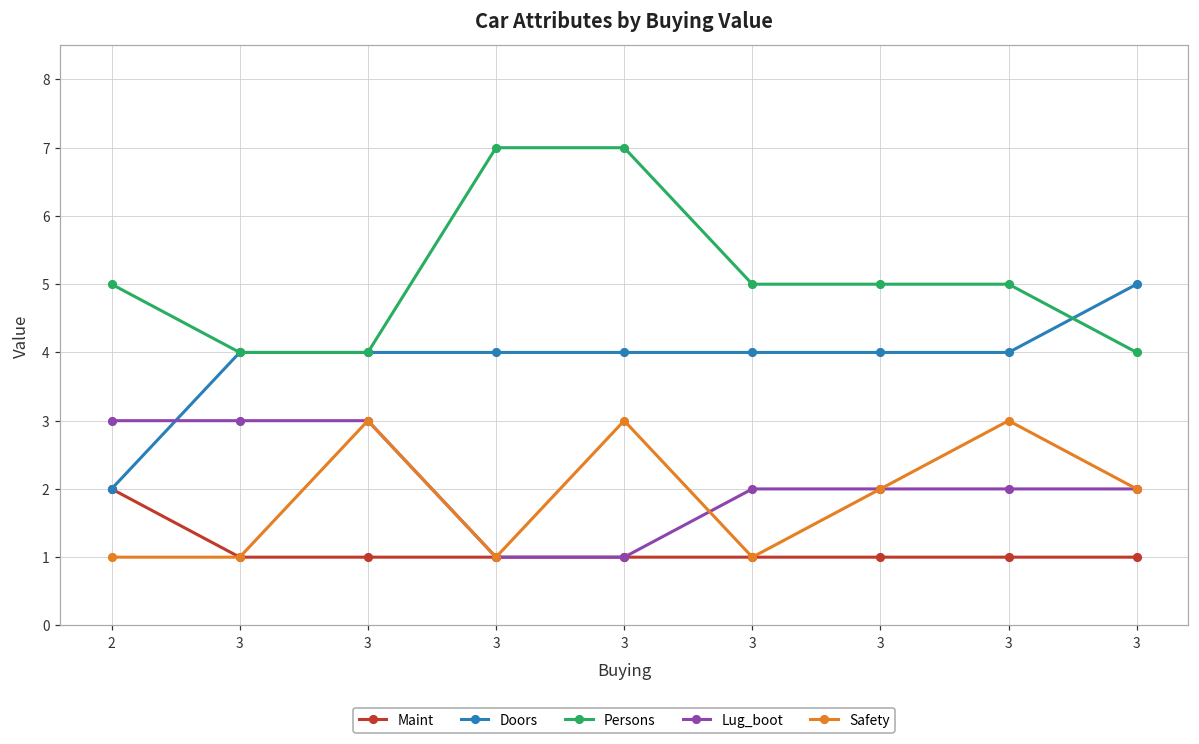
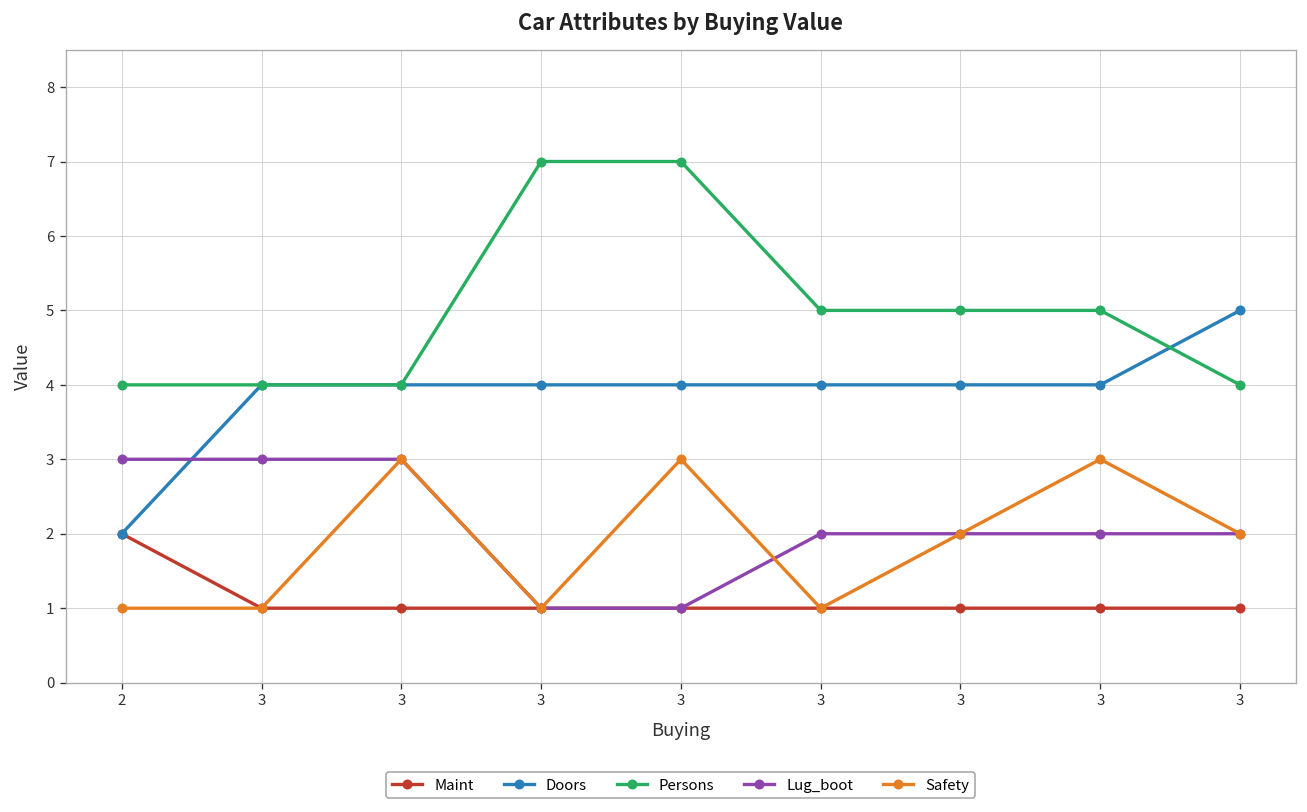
Persons, 2: 5 -> 4
